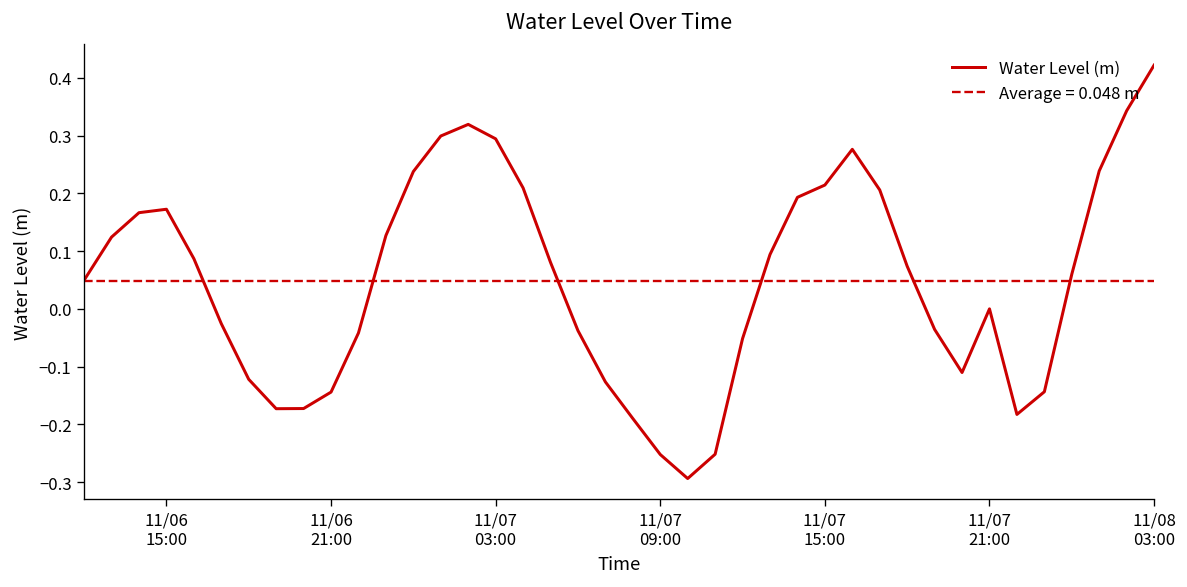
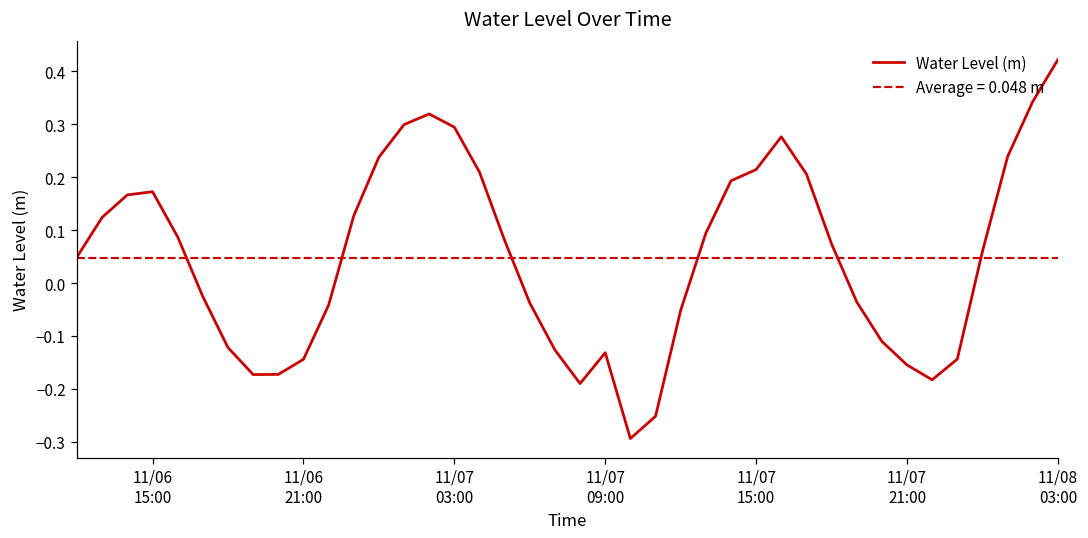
11/07 09:00: -0.25 -> -0.13
11/07 21:00: 0.00 -> -0.15
